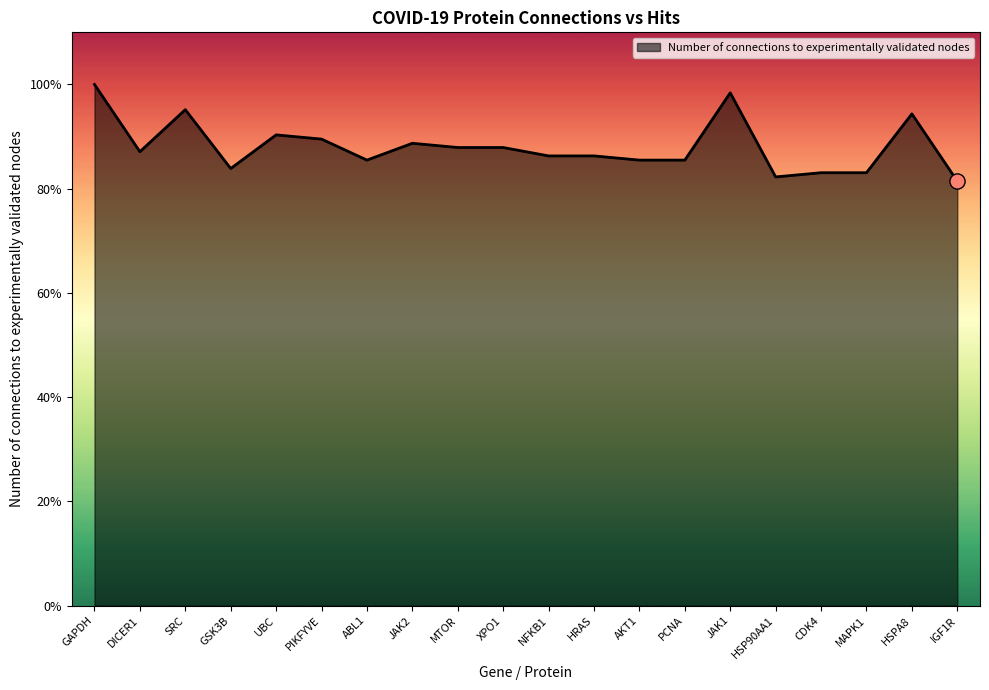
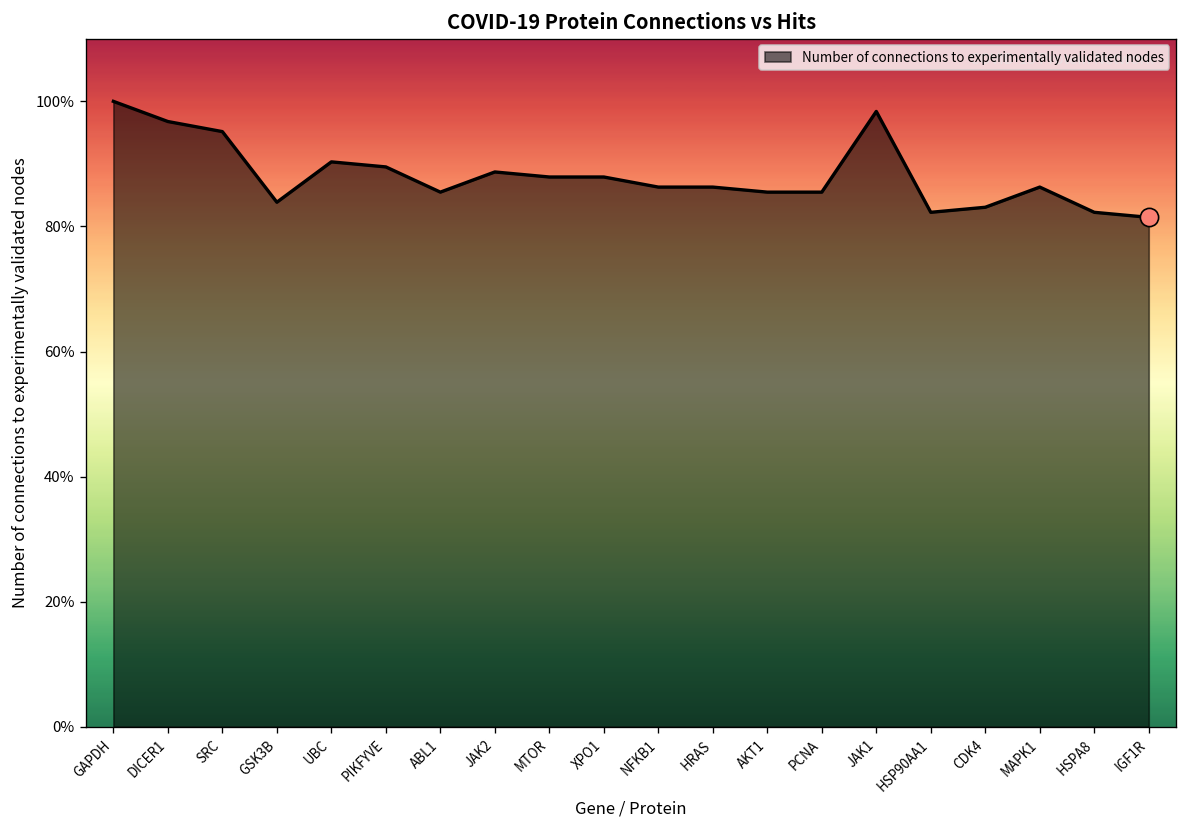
Number of connections to experimentally validated nodes, DICER1: 87% -> 97%
Number of connections to experimentally validated nodes, MAPK1: 83% -> 86%
Number of connections to experimentally validated nodes, HSPA8: 94% -> 82%
